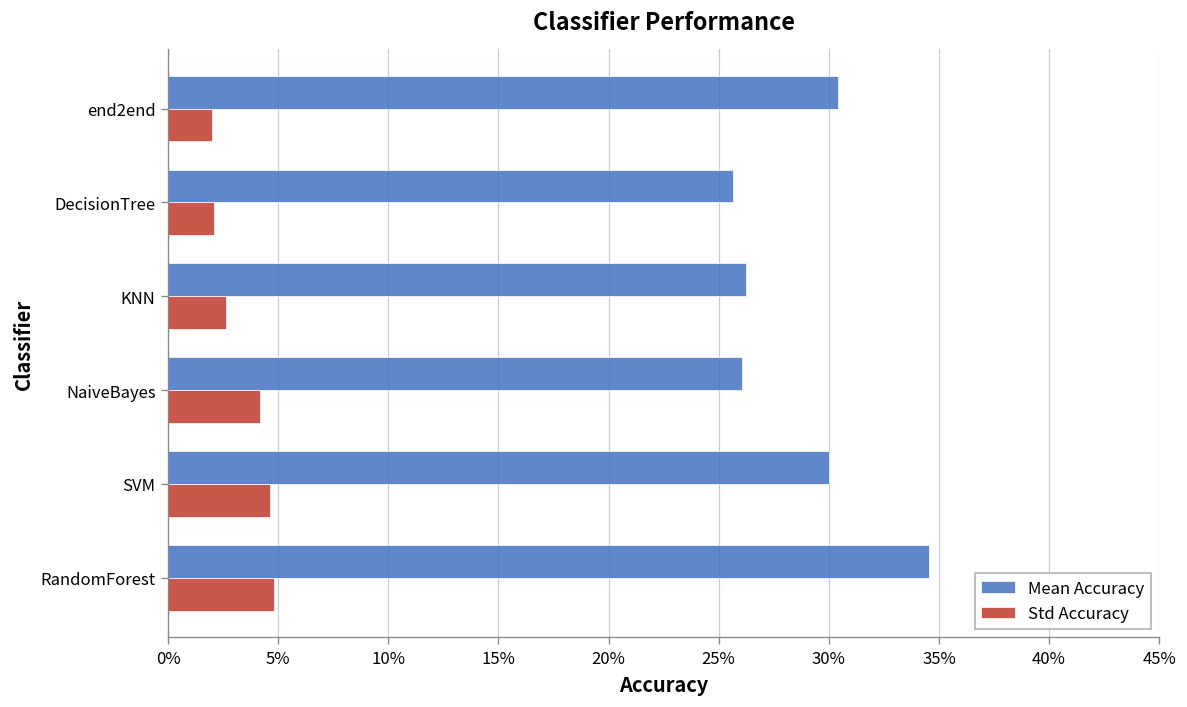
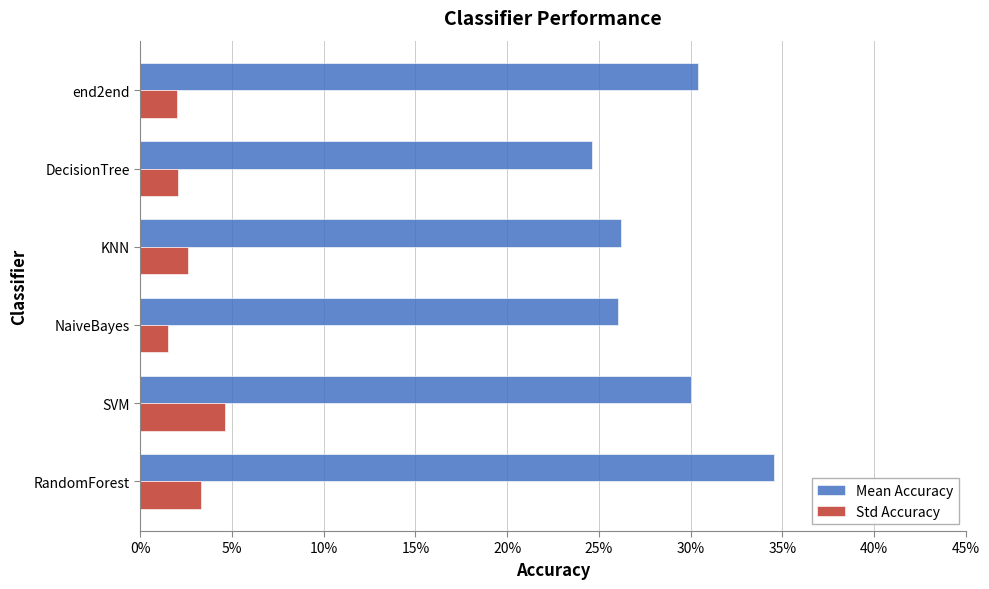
Mean Accuracy, DecisionTree: 25.7% -> 24.6%
Std Accuracy, NaiveBayes: 4.2% -> 1.5%
Std Accuracy, RandomForest: 4.8% -> 3.3%
